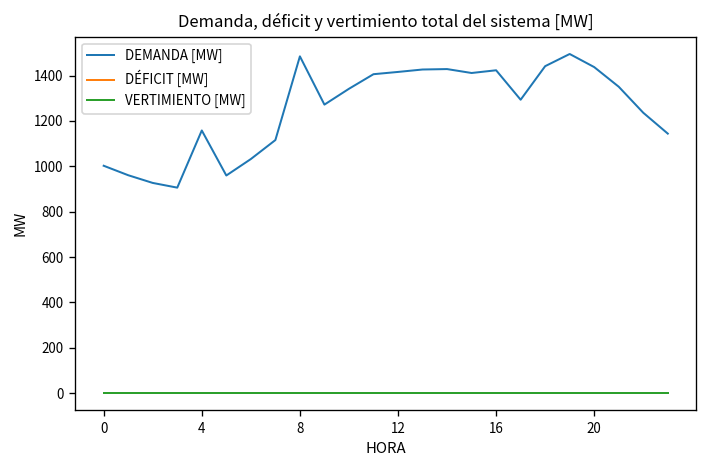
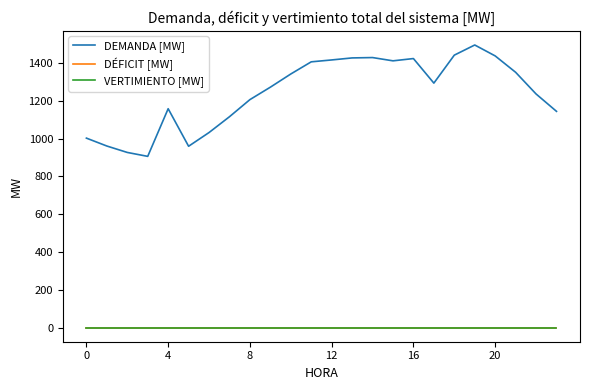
DEMANDA [MW], 8: 1480 -> 1210
